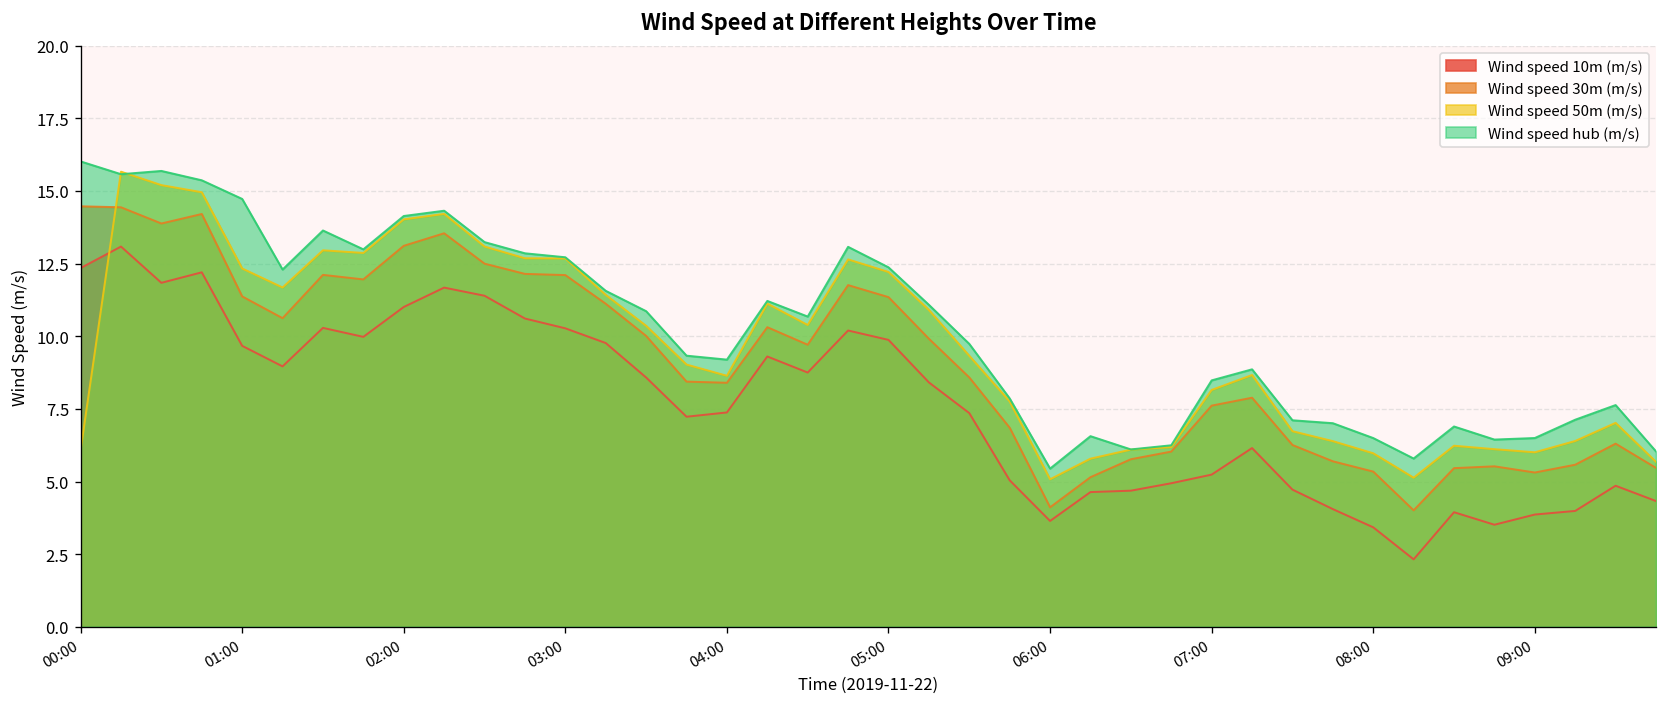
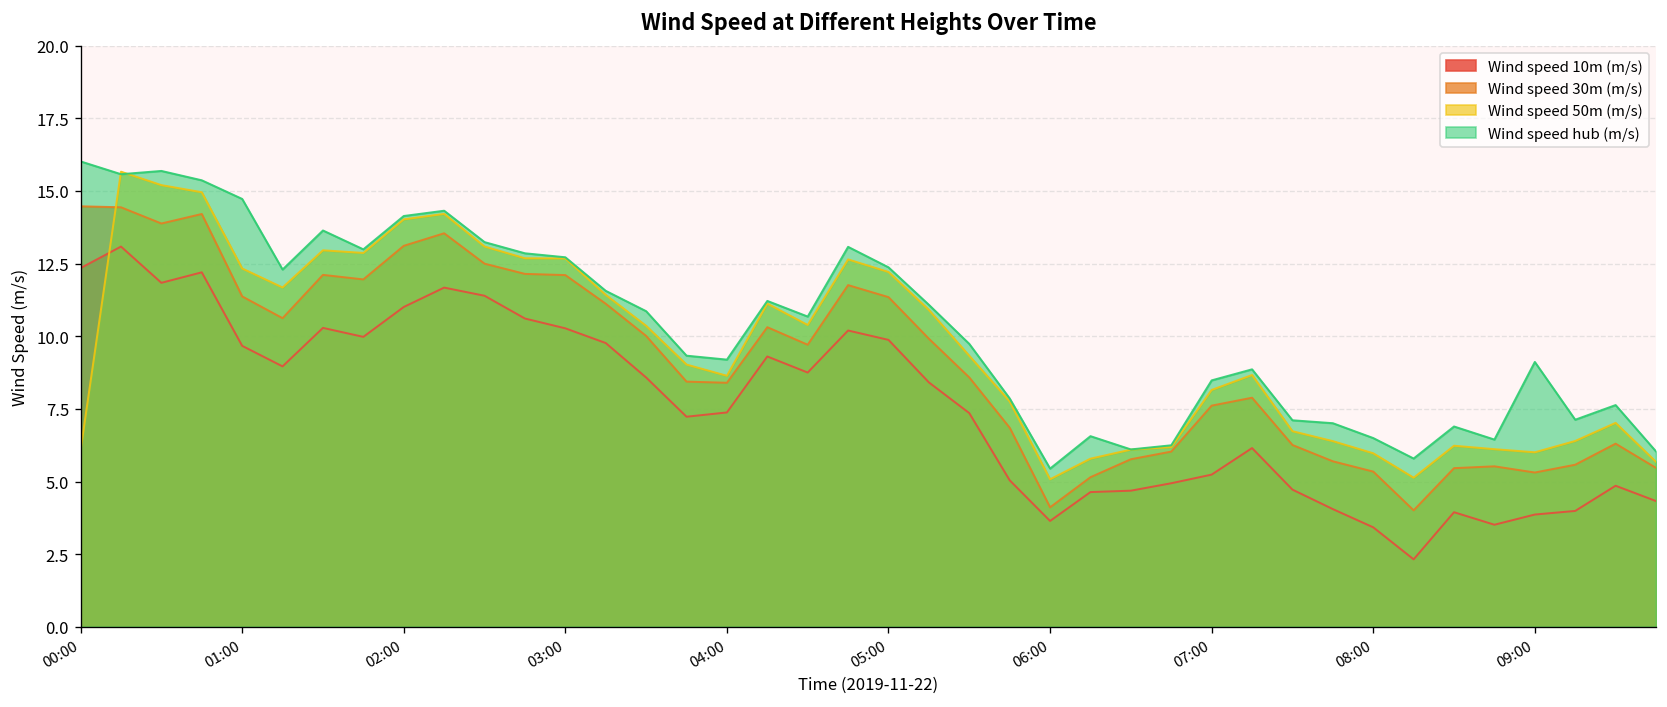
Wind speed hub (m/s), 09:00: 6.5 -> 9.1
